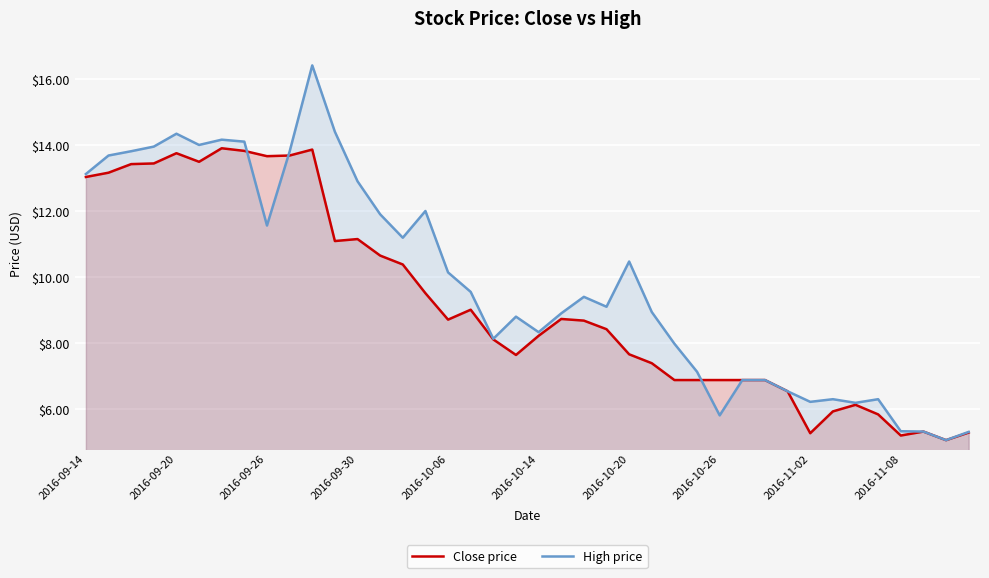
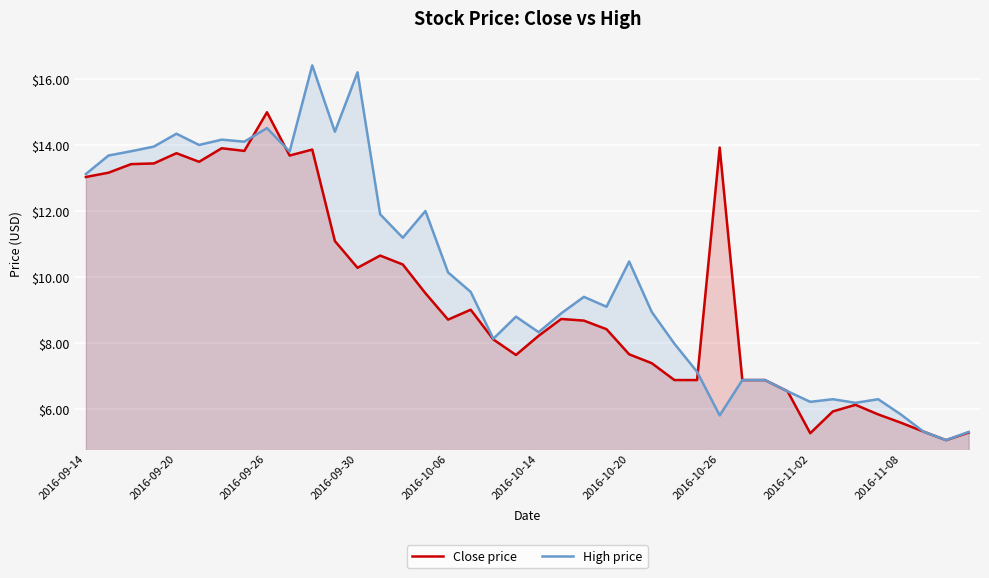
Close price, 2016-09-26: $13.7 -> $15.0
High price, 2016-09-26: $11.6 -> $14.5
Close price, 2016-09-30: $11.2 -> $10.3
High price, 2016-09-30: $12.9 -> $16.2
Close price, 2016-10-26: $6.9 -> $13.9
Close price, 2016-11-08: $5.2 -> $5.6
High price, 2016-11-08: $5.3 -> $5.8
